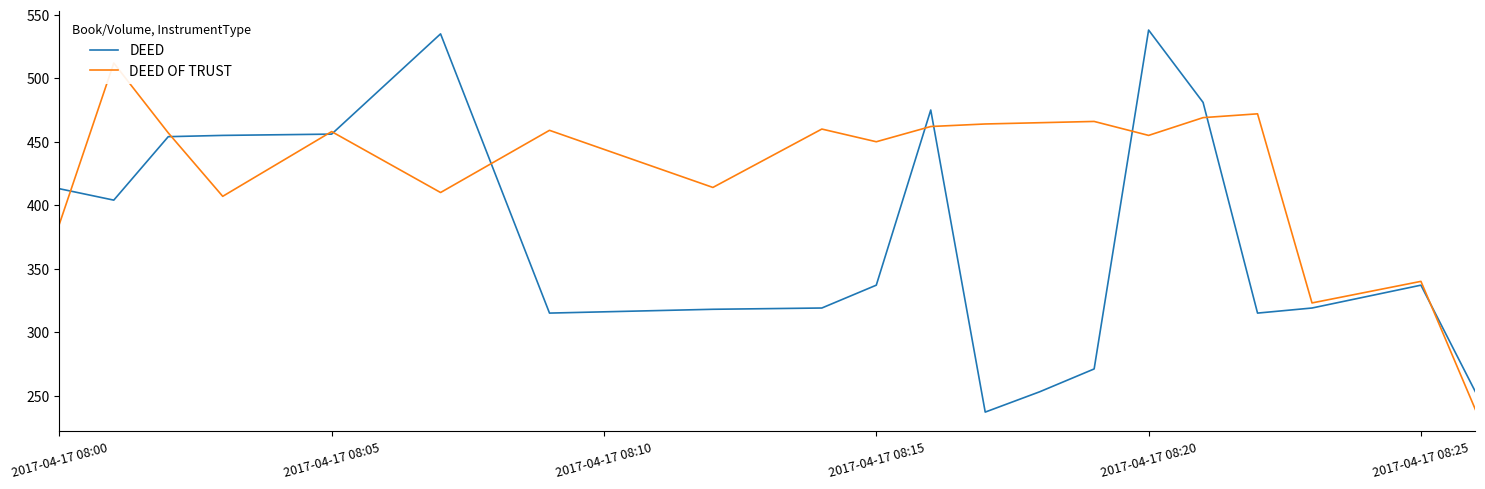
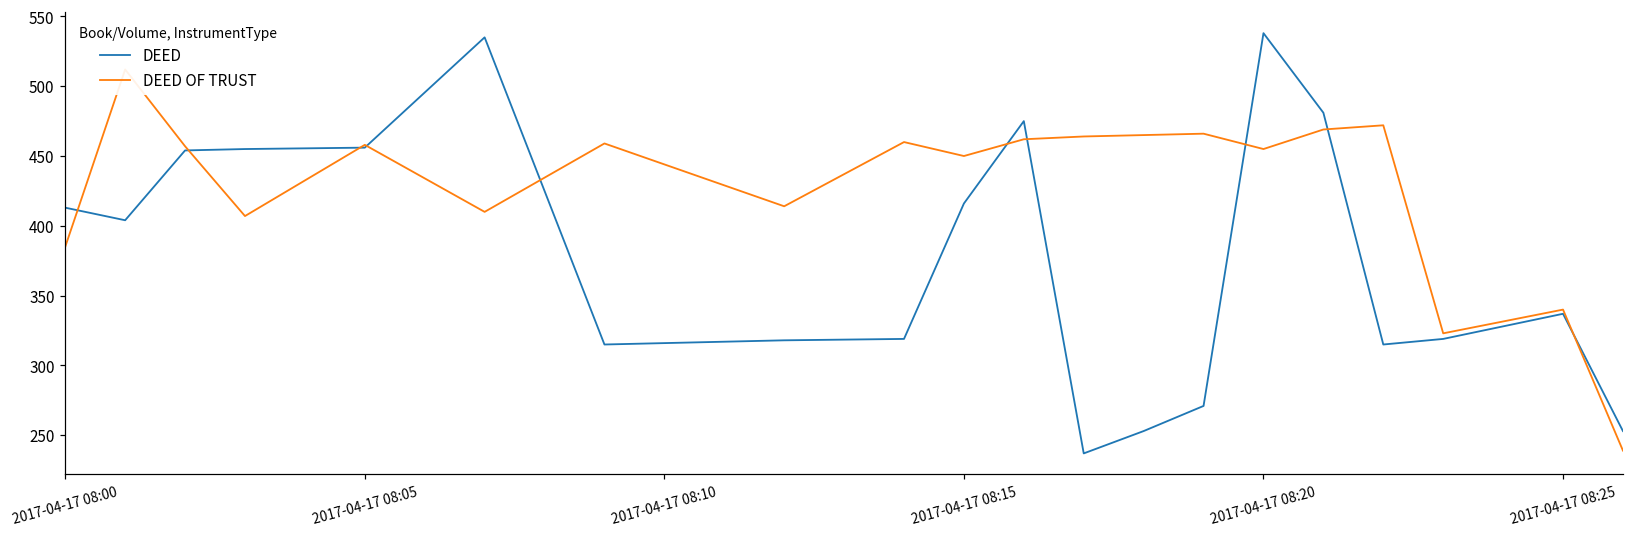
DEED, 2017-04-17 08:15: 337 -> 416
